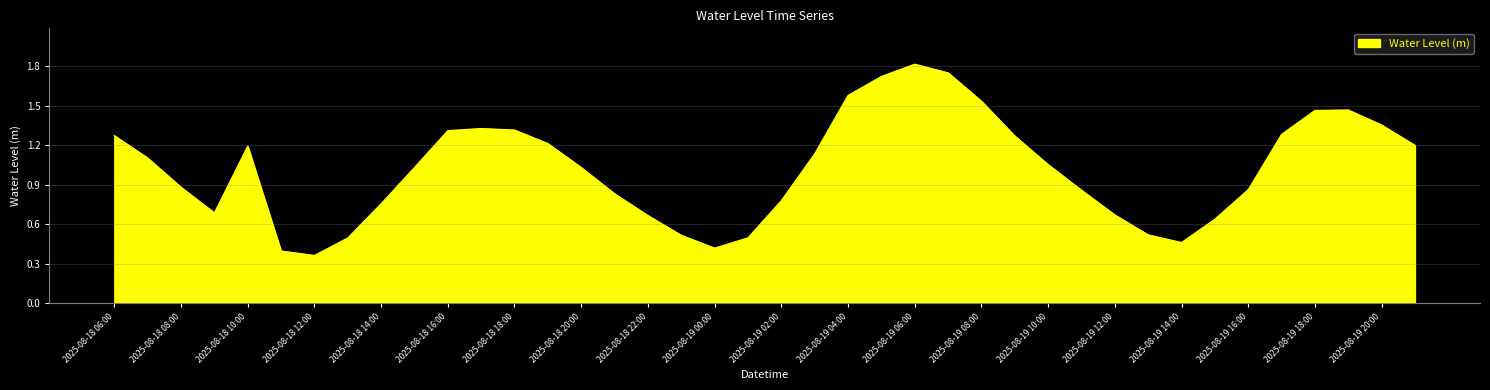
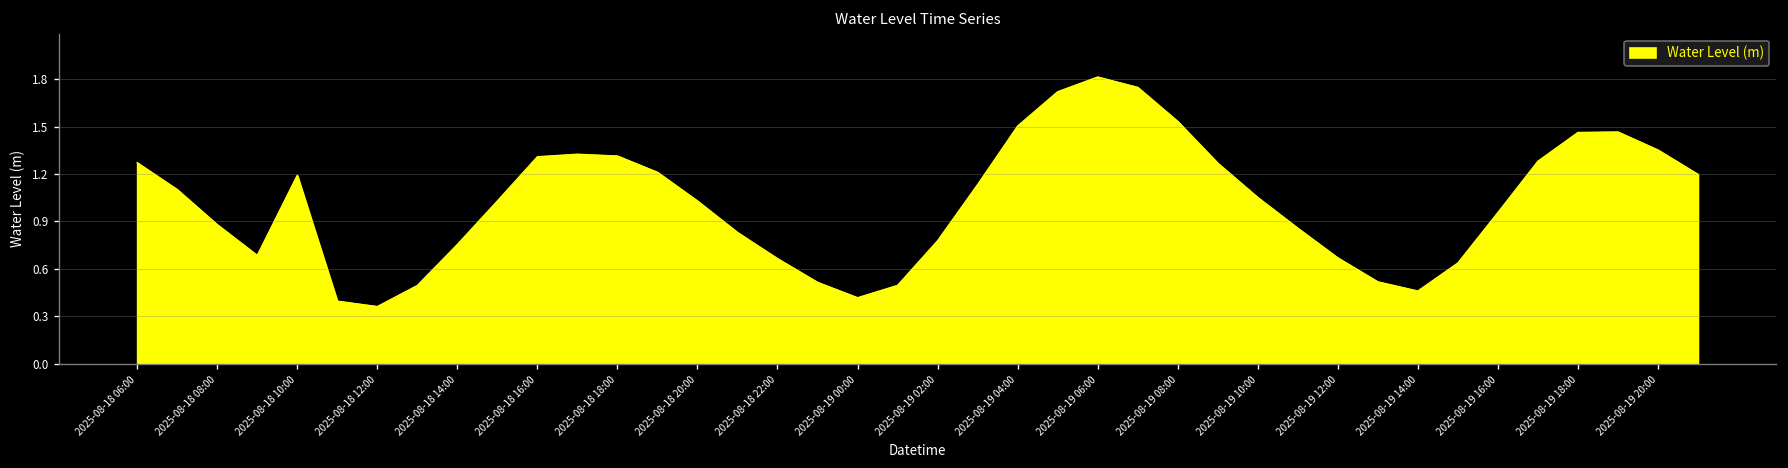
2025-08-19 04:00: 1.58 -> 1.50
2025-08-19 16:00: 0.86 -> 0.96
